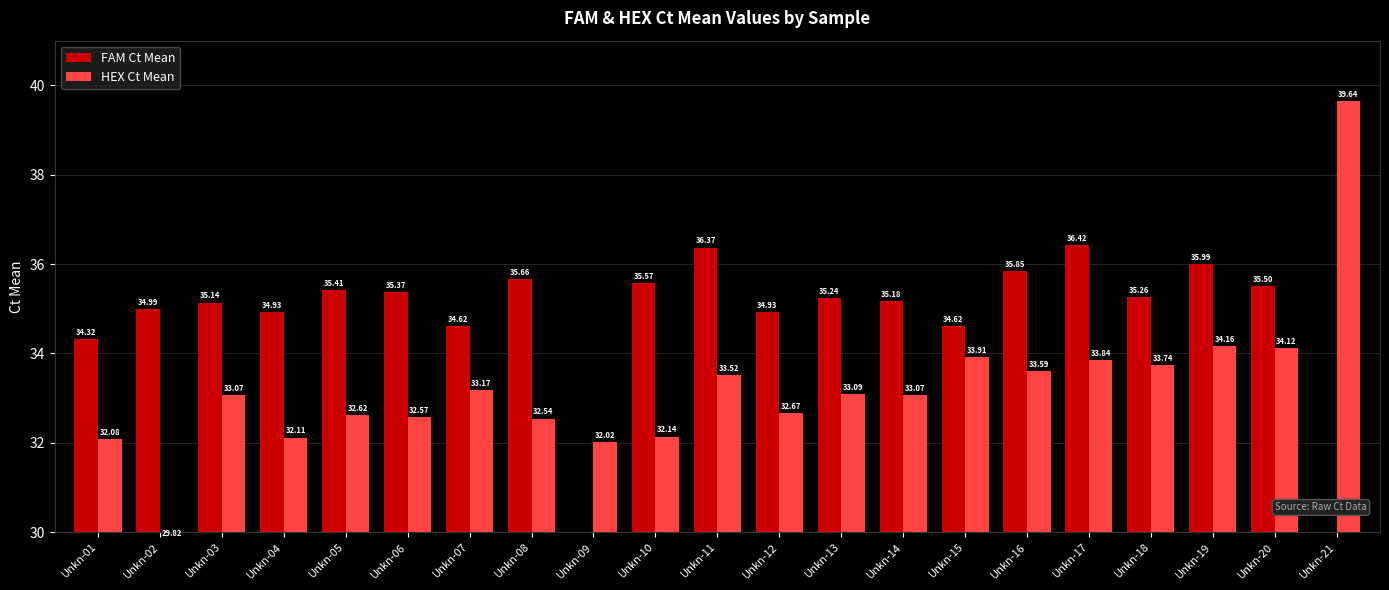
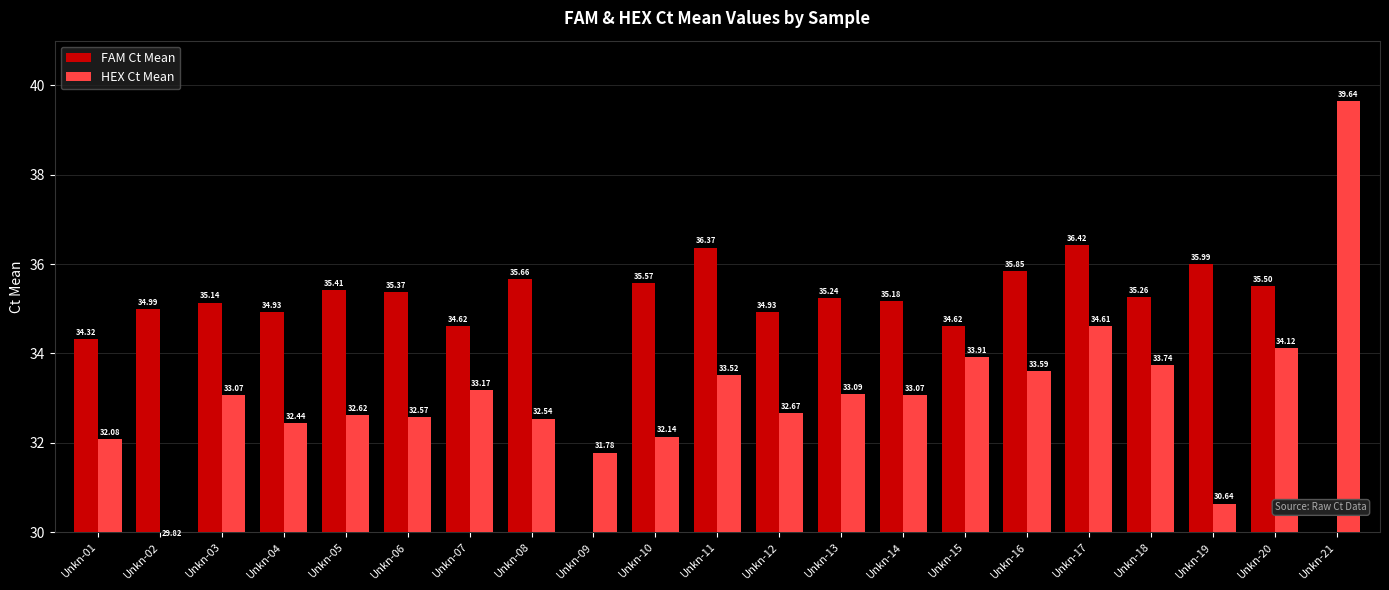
HEX Ct Mean, Unkn-04: 32.11 -> 32.44
HEX Ct Mean, Unkn-09: 32.02 -> 31.78
HEX Ct Mean, Unkn-17: 33.84 -> 34.61
HEX Ct Mean, Unkn-19: 34.16 -> 30.64
